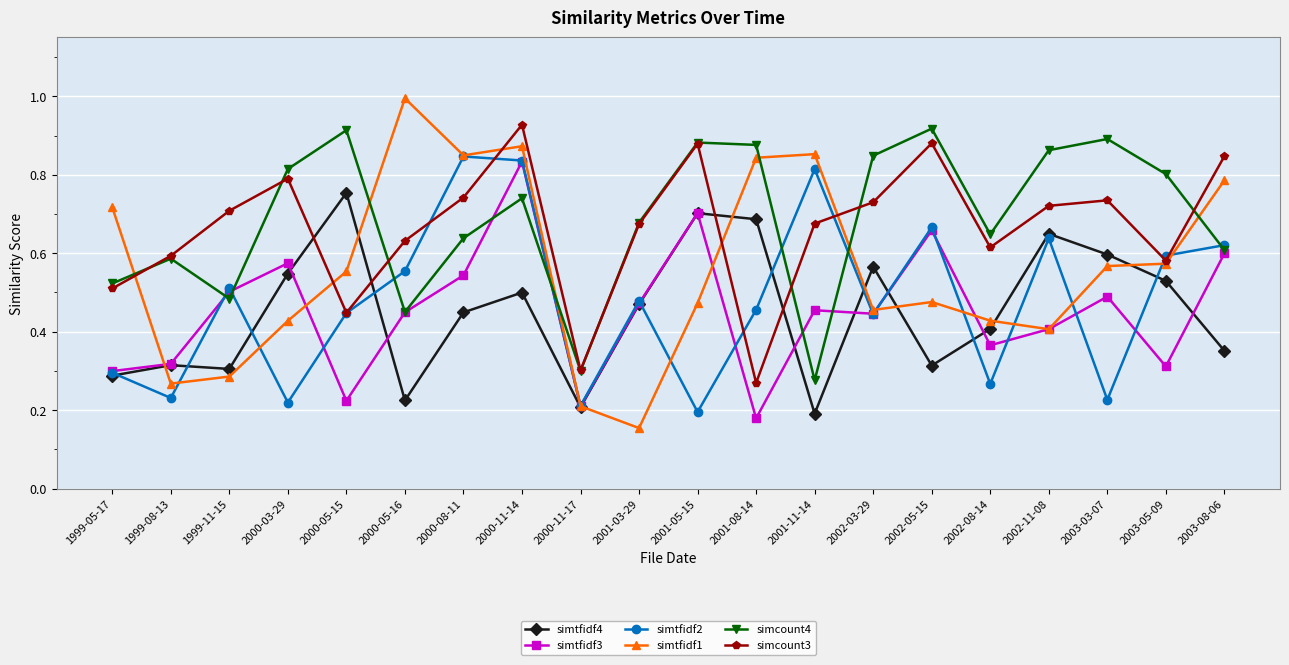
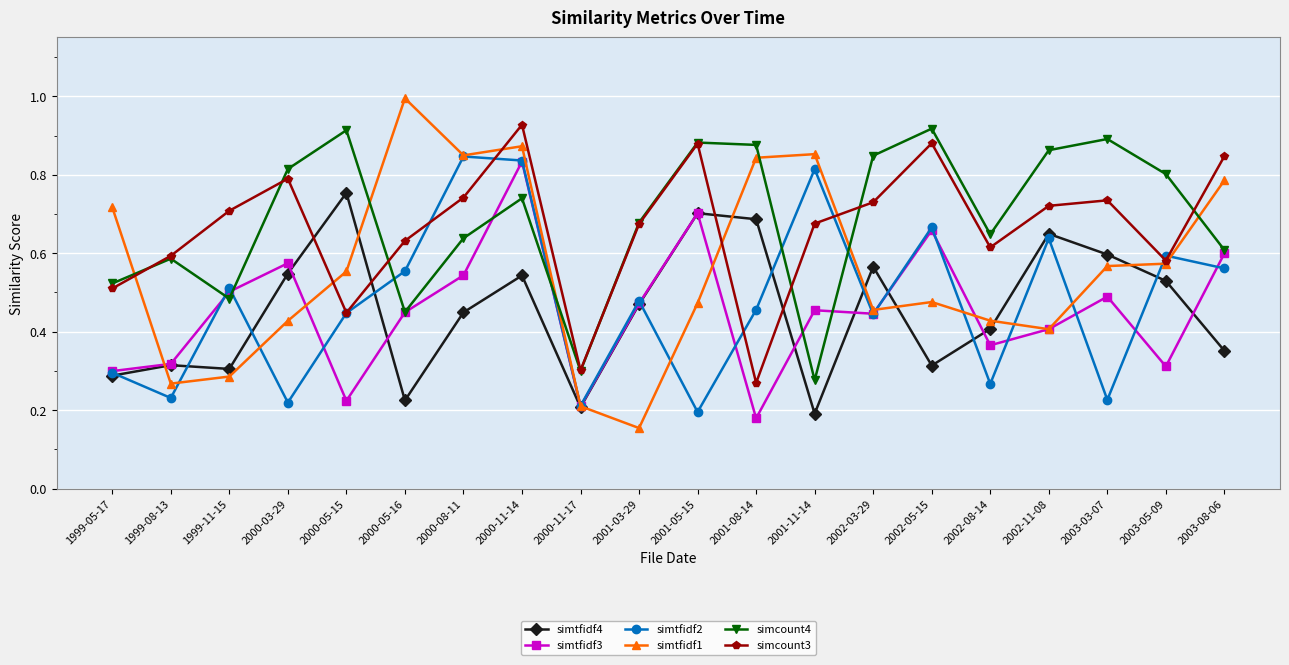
simtfidf4, 2000-11-14: 0.50 -> 0.54
simtfidf2, 2003-08-06: 0.62 -> 0.56
